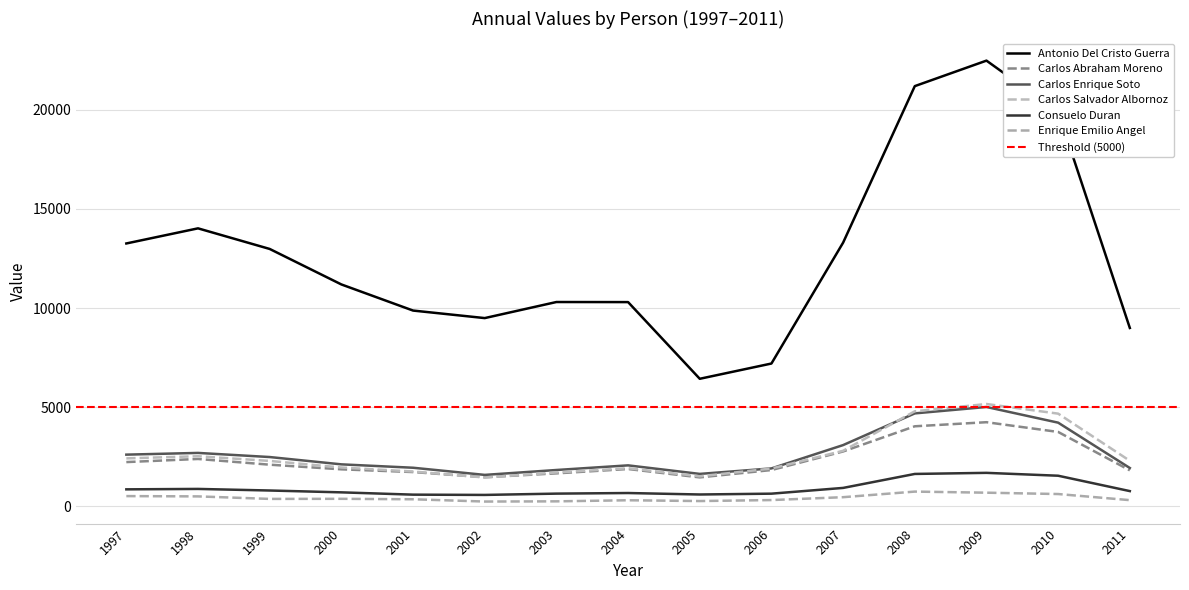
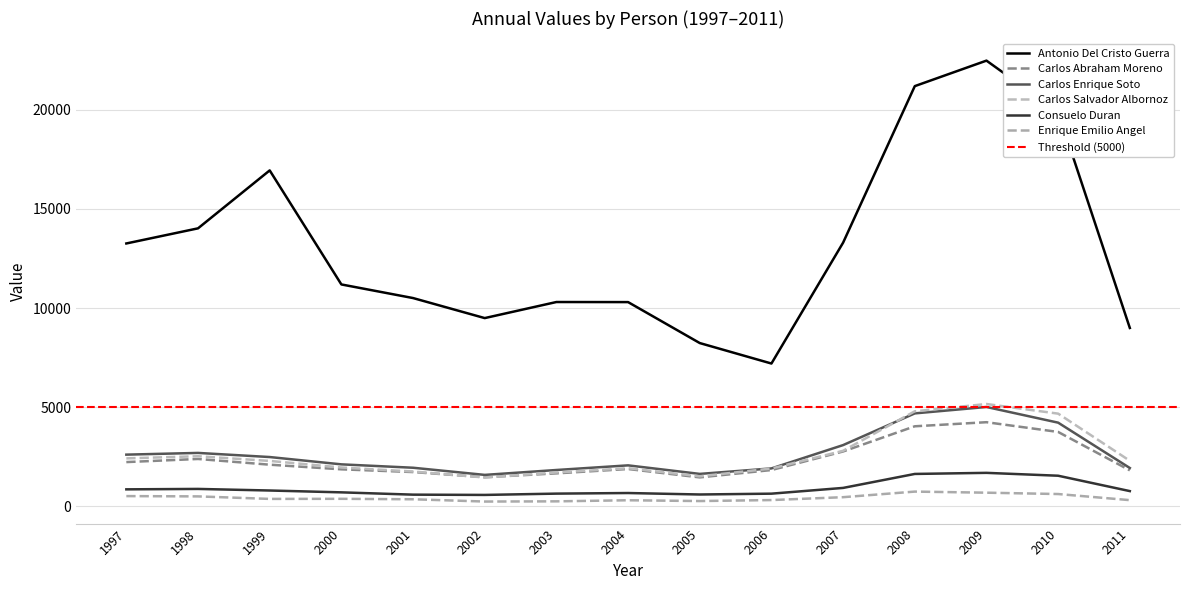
Antonio Del Cristo Guerra, 1999: 13000 -> 16900
Antonio Del Cristo Guerra, 2001: 9900 -> 10500
Antonio Del Cristo Guerra, 2005: 6400 -> 8200
